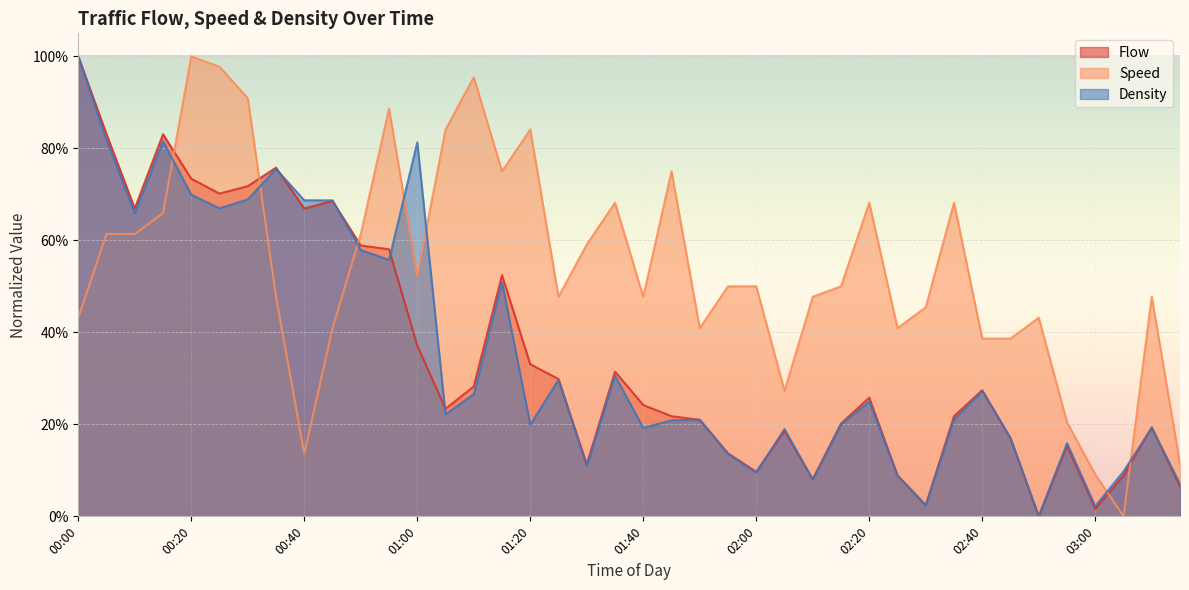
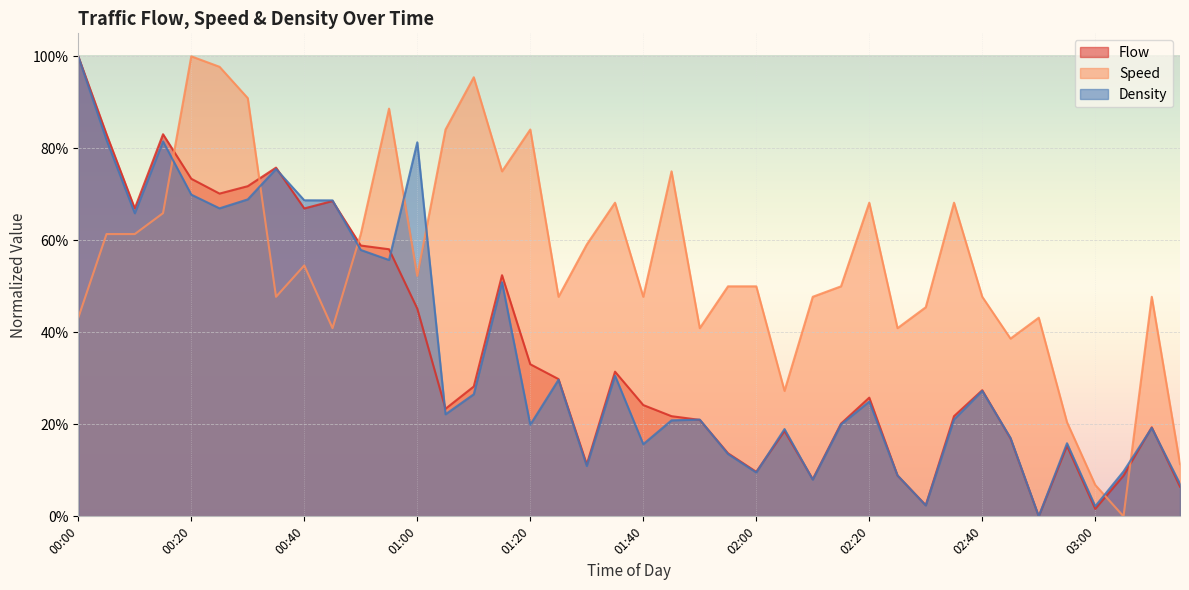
Speed, 00:40: 14% -> 55%
Flow, 01:00: 37% -> 45%
Density, 01:40: 19% -> 16%
Speed, 02:40: 39% -> 48%
Speed, 03:00: 9% -> 7%
